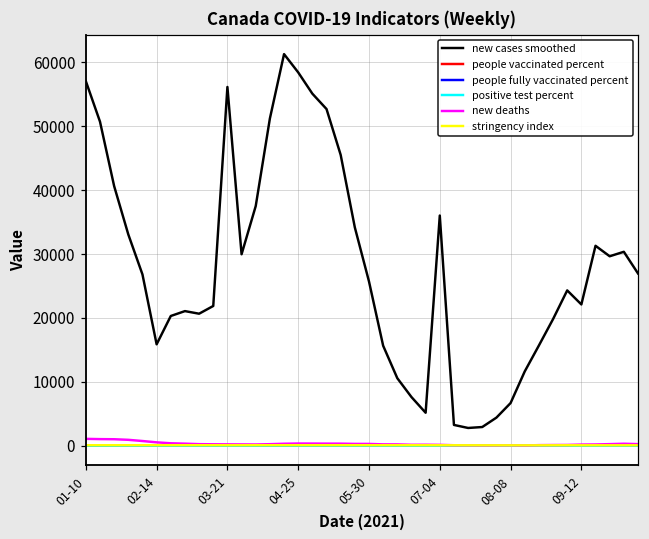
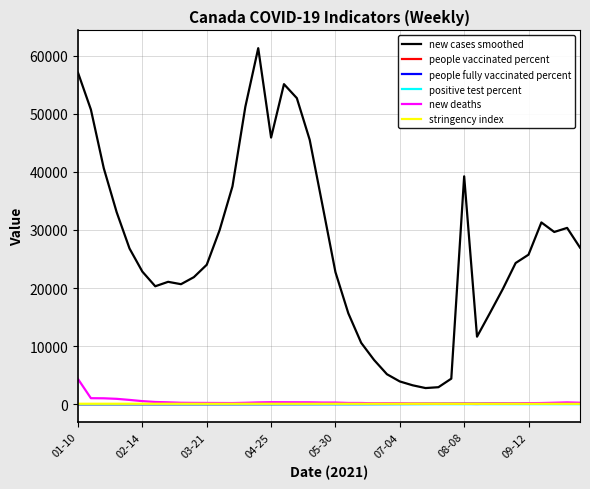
new deaths, 01-10: 1000 -> 4000
new cases smoothed, 02-14: 16000 -> 23000
new cases smoothed, 03-21: 56000 -> 24000
new cases smoothed, 04-25: 58000 -> 46000
new cases smoothed, 05-30: 26000 -> 23000
new cases smoothed, 07-04: 36000 -> 4000
new cases smoothed, 08-08: 7000 -> 39000
new cases smoothed, 09-12: 22000 -> 26000
